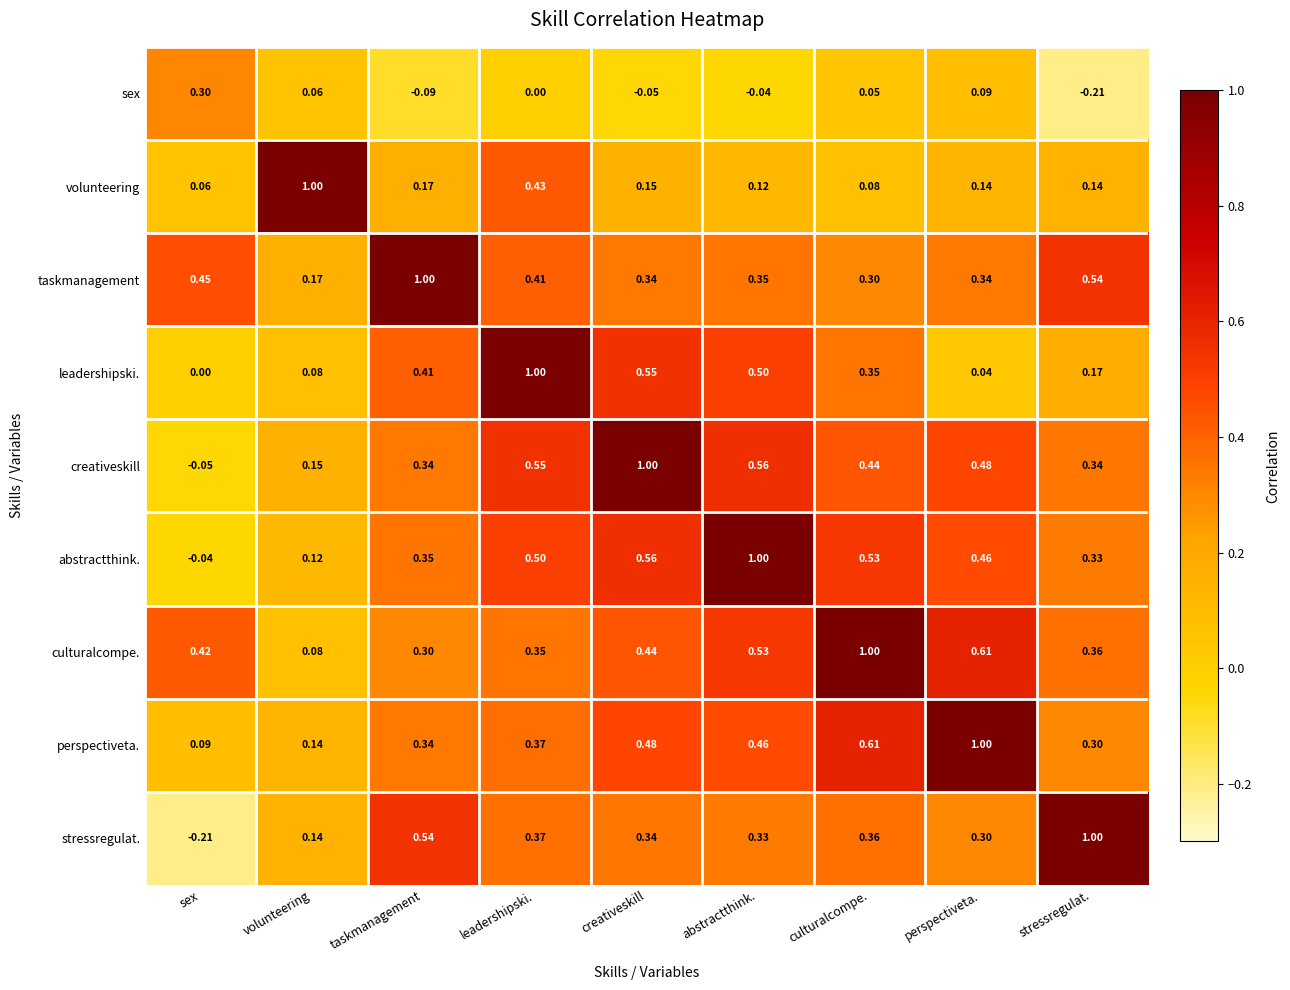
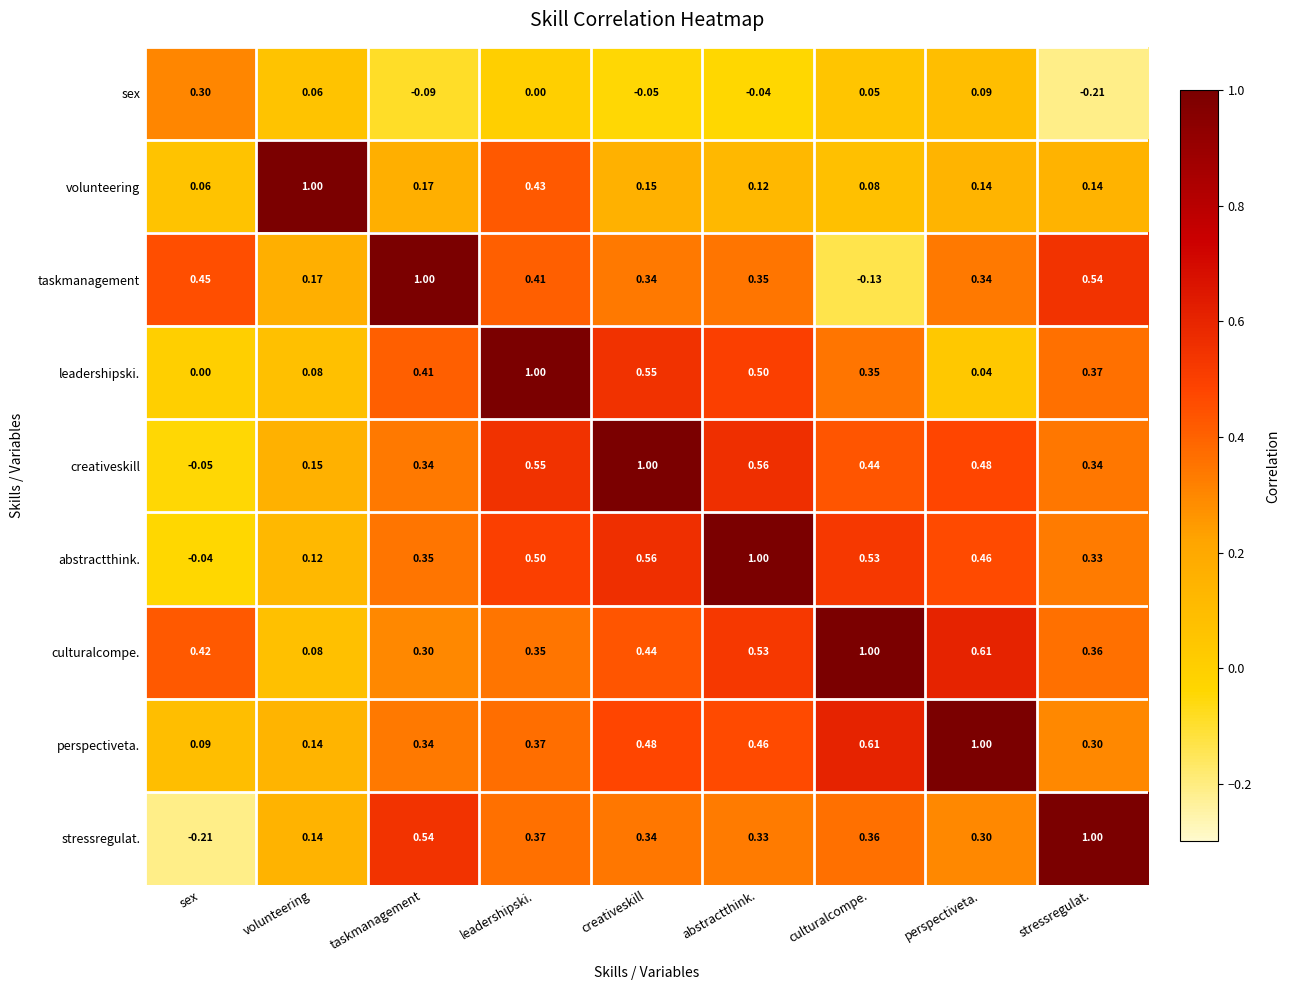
taskmanagement, culturalcompe.: 0.30 -> -0.13
leadershipski., stressregulat.: 0.17 -> 0.37
